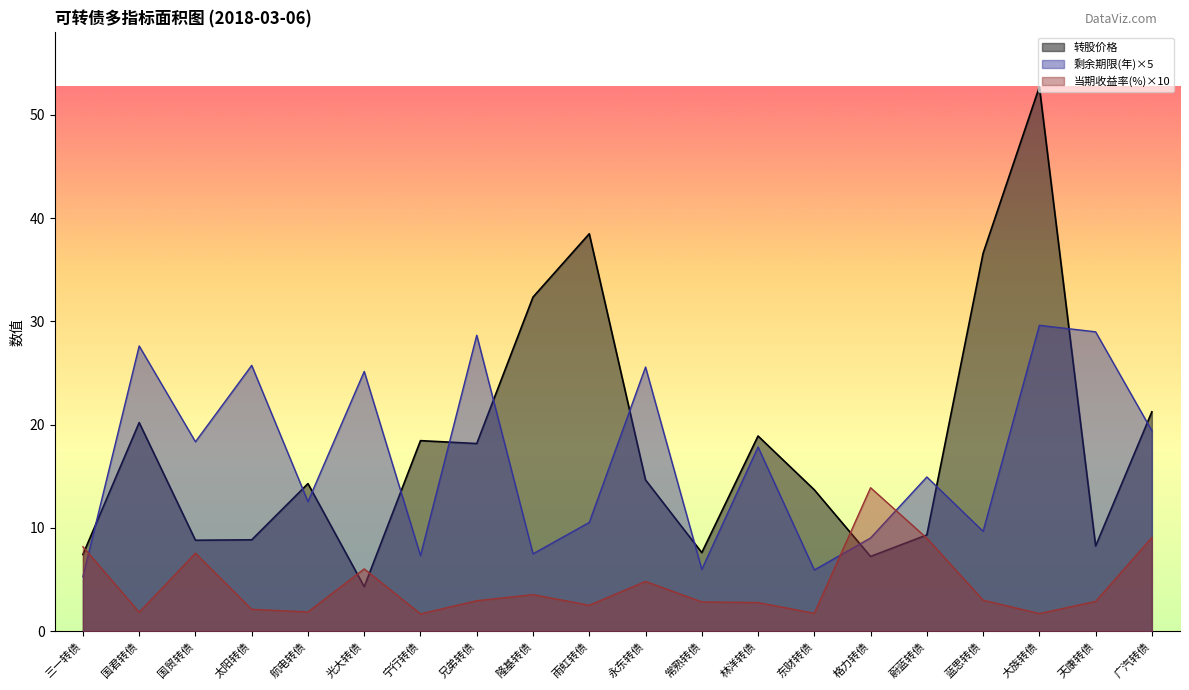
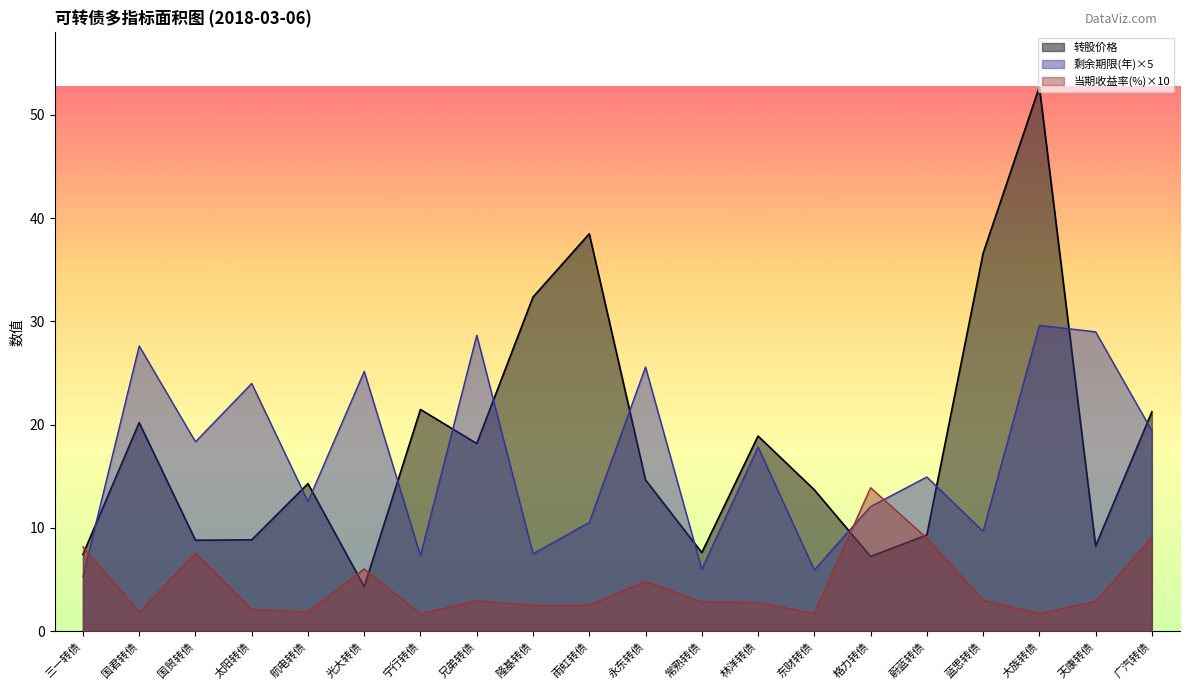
剩余期限(年)×5, 太阳转债: 25.7 -> 24.0
转股价格, 宁行转债: 18.5 -> 21.5
当期收益率(%)×10, 隆基转债: 3.5 -> 2.5
剩余期限(年)×5, 格力转债: 9.0 -> 12.1
